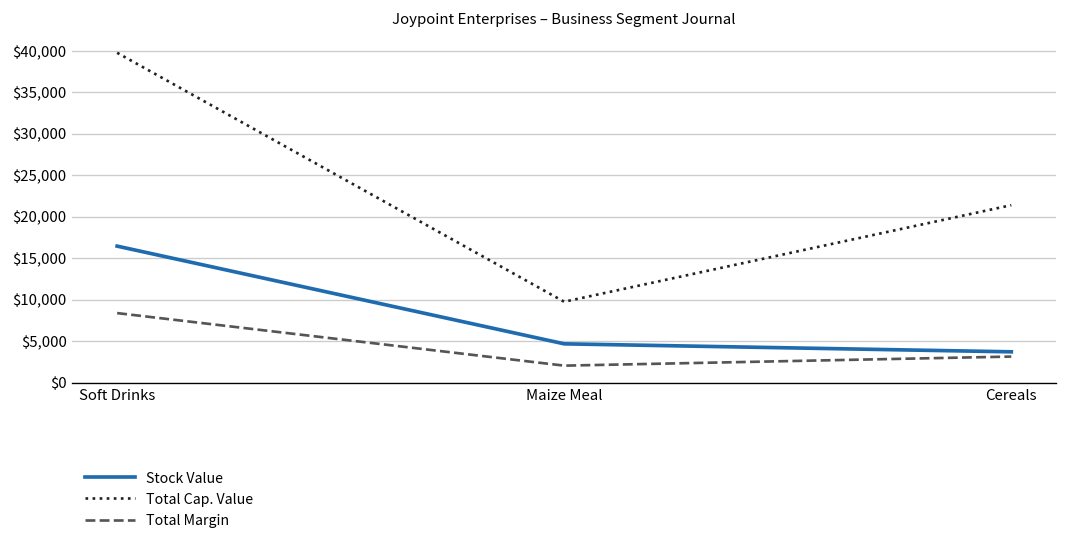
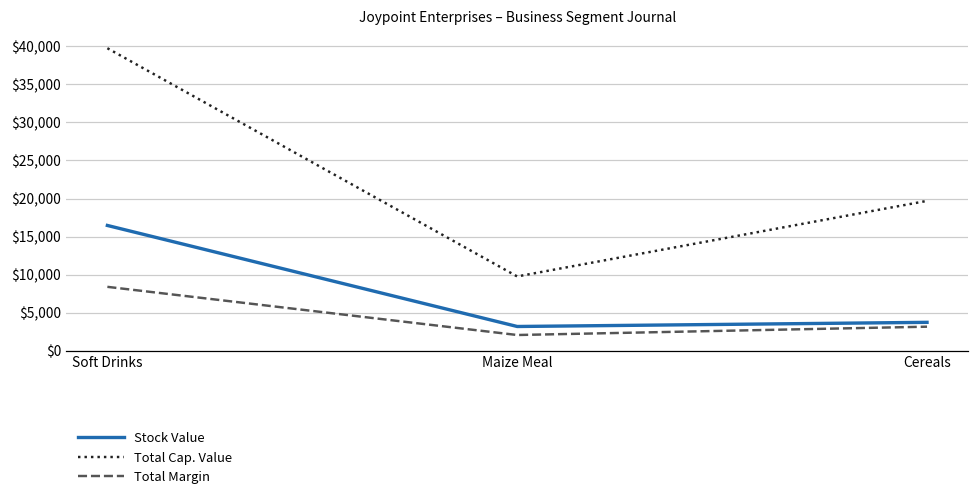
Stock Value, Maize Meal: $5,000 -> $3,000
Total Cap. Value, Cereals: $21,000 -> $20,000
